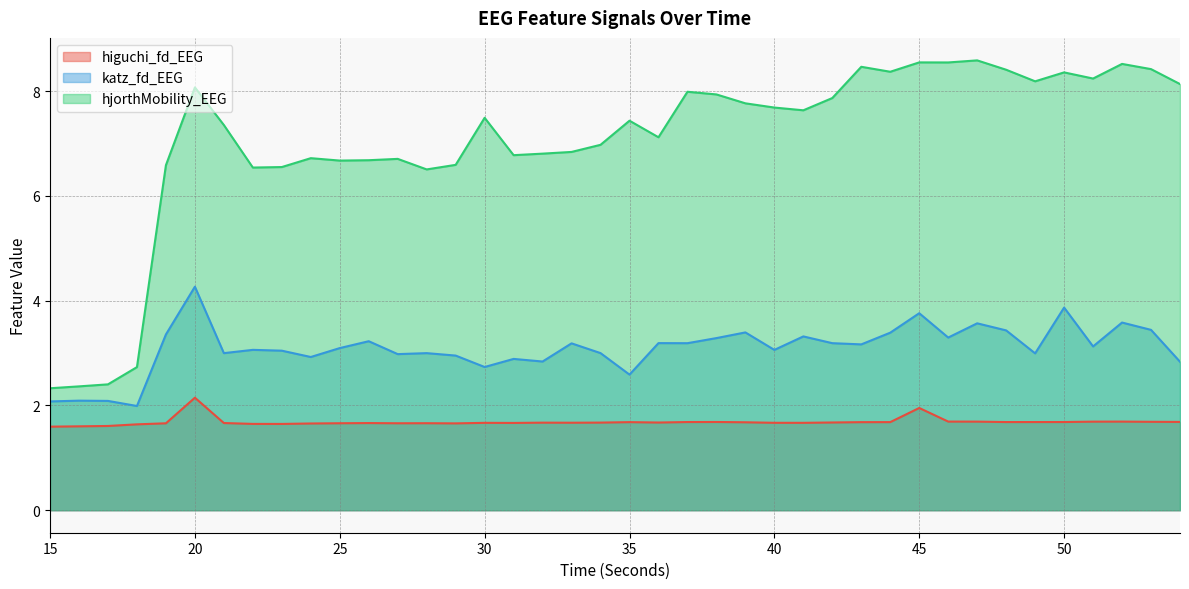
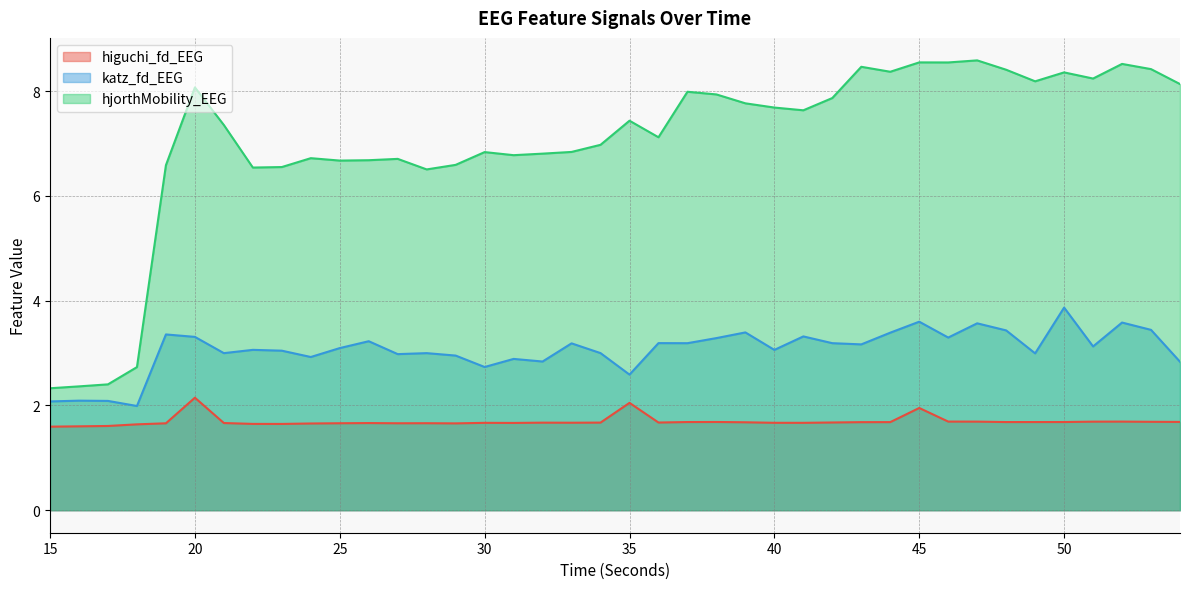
katz_fd_EEG, 20: 4.3 -> 3.3
hjorthMobility_EEG, 30: 7.5 -> 6.8
higuchi_fd_EEG, 35: 1.7 -> 2.0
katz_fd_EEG, 45: 3.8 -> 3.6
